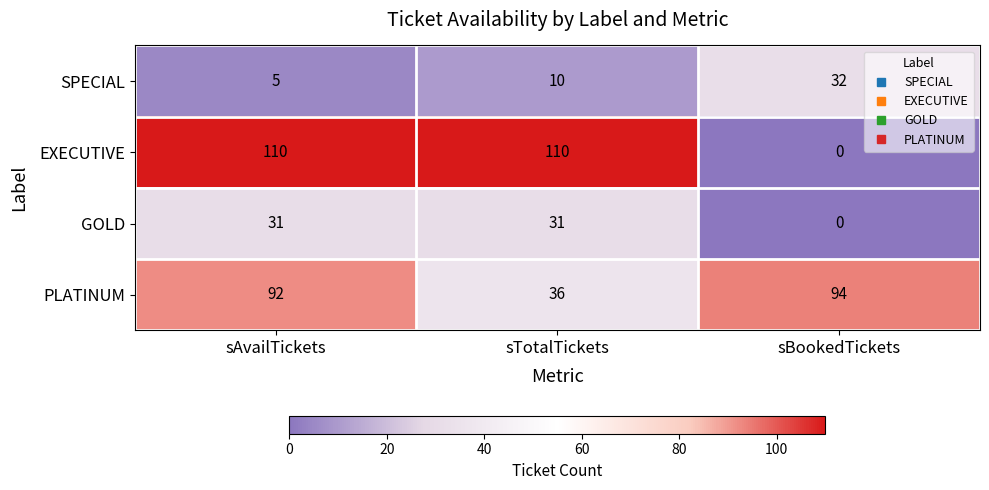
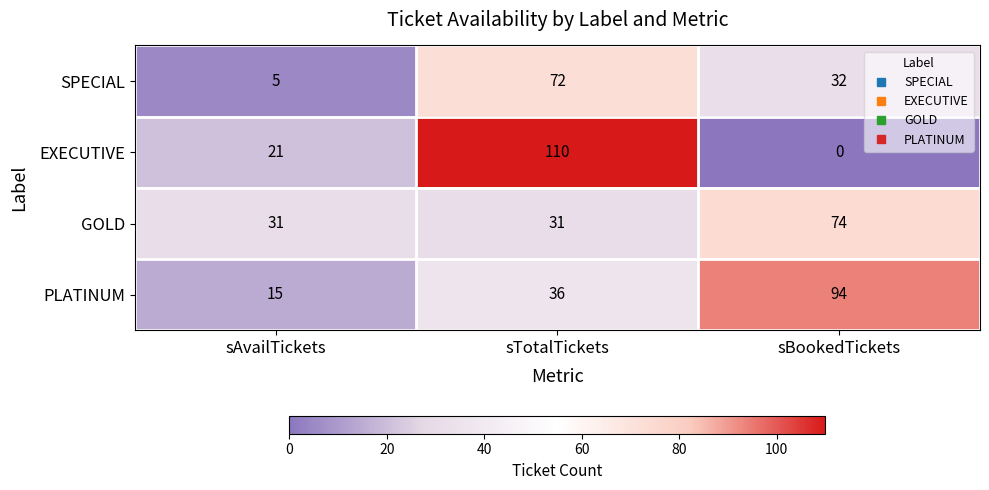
SPECIAL, sTotalTickets: 10 -> 72
EXECUTIVE, sAvailTickets: 110 -> 21
GOLD, sBookedTickets: 0 -> 74
PLATINUM, sAvailTickets: 92 -> 15
